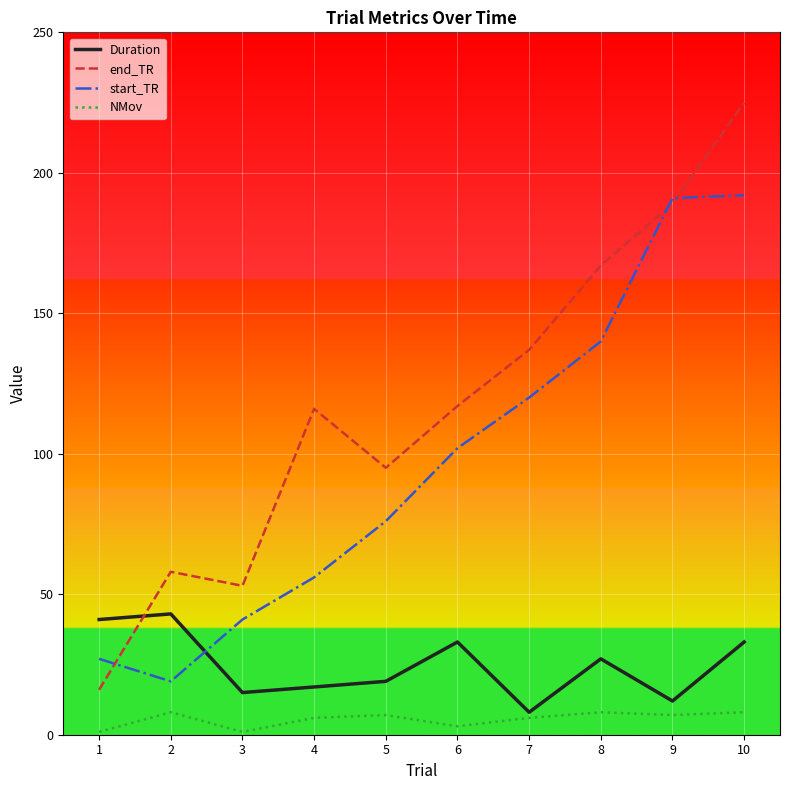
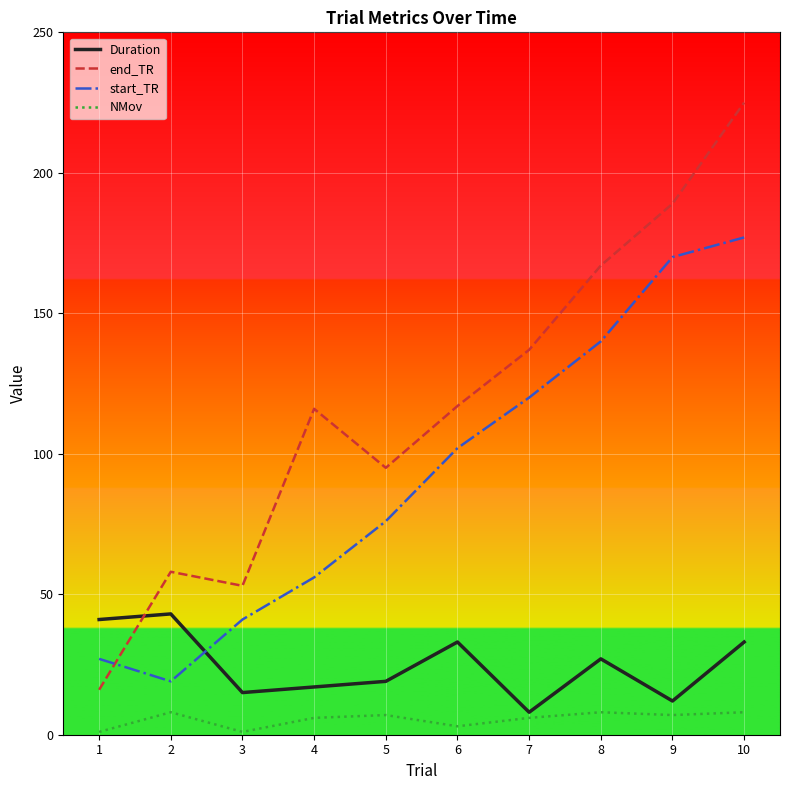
start_TR, 9: 191 -> 170
start_TR, 10: 192 -> 177
